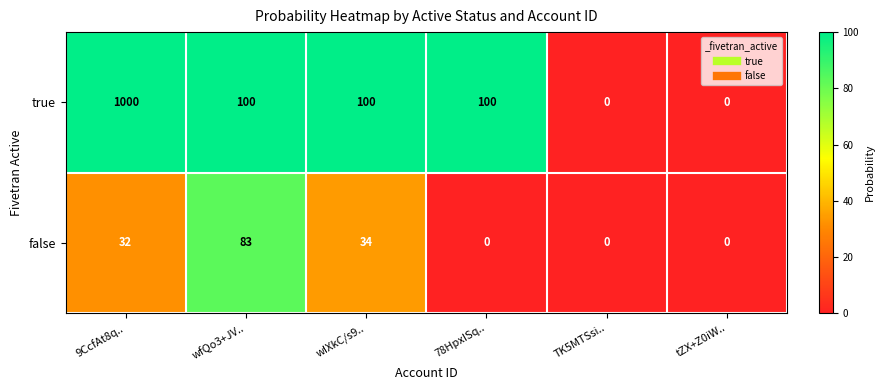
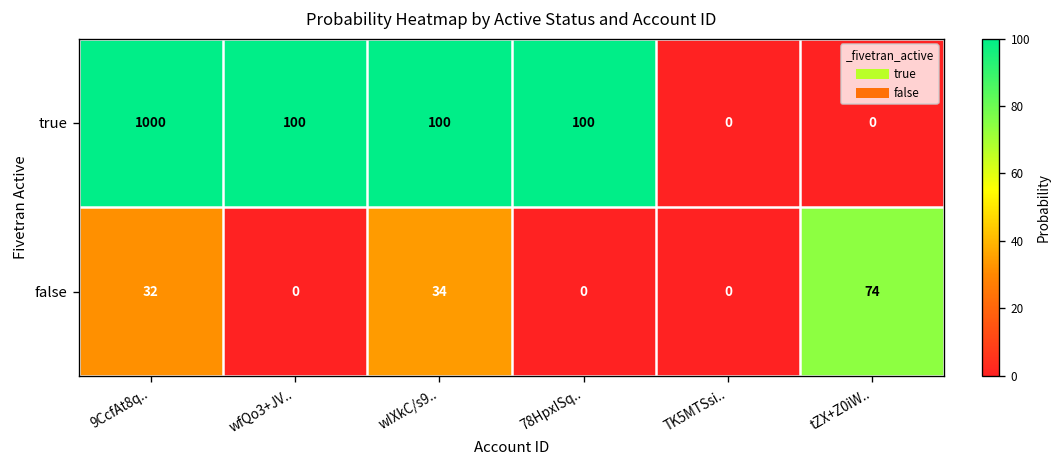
false, wfQo3+JV..: 83 -> 0
false, tZX+Z0iW..: 0 -> 74
